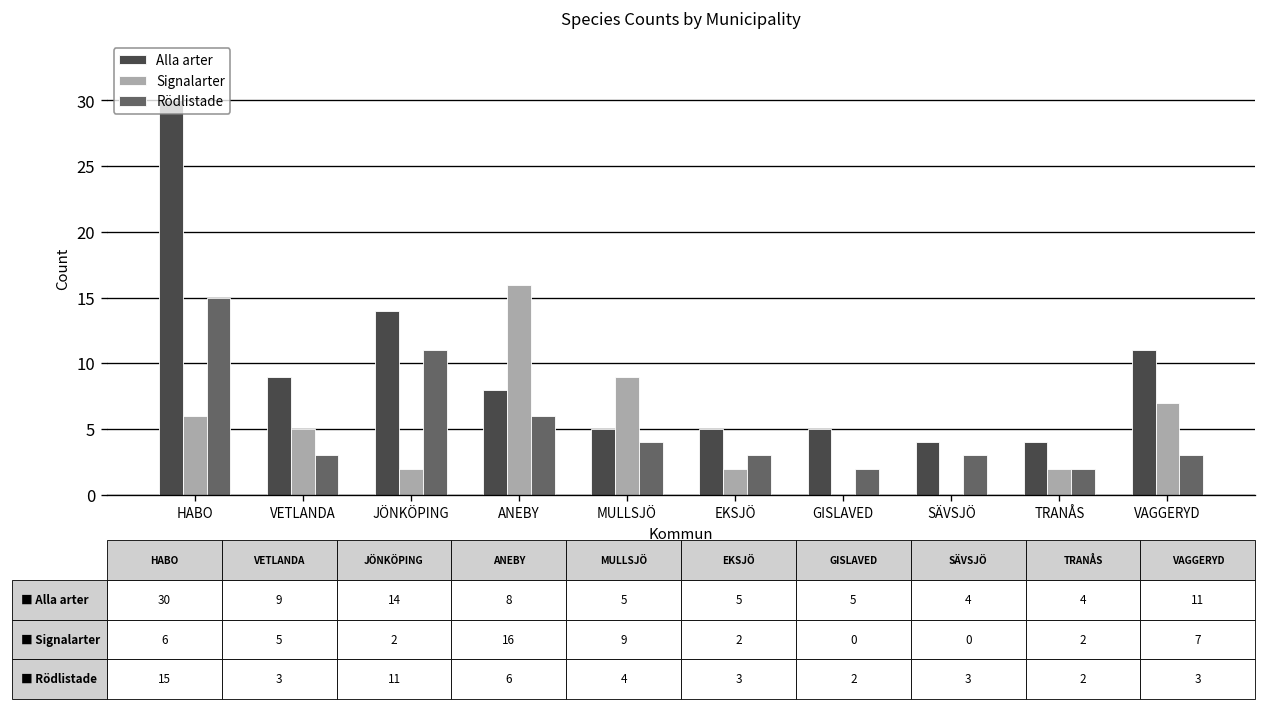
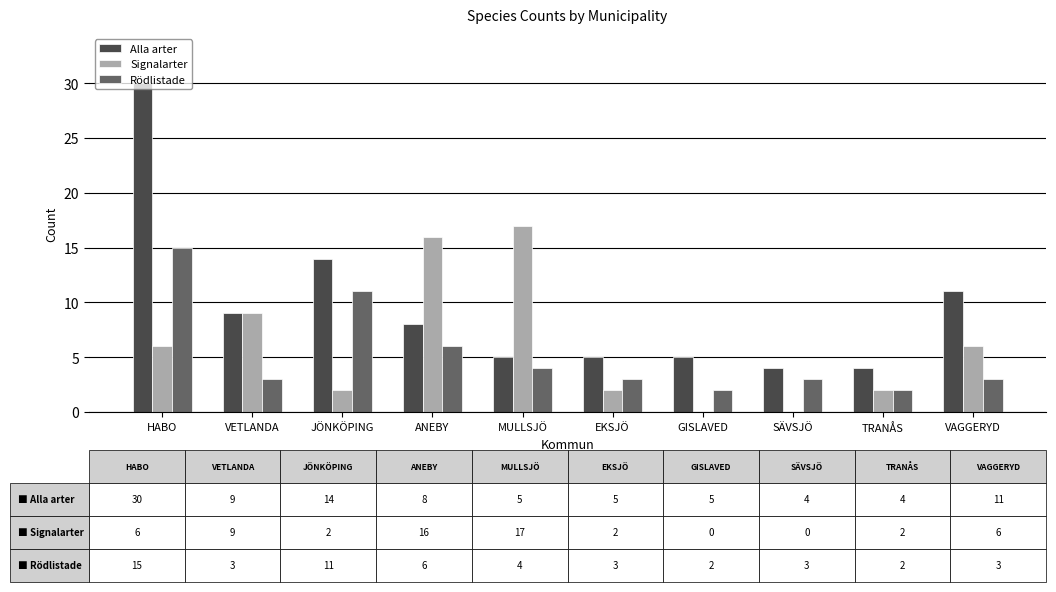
Signalarter, VETLANDA: 5 -> 9
Signalarter, MULLSJÖ: 9 -> 17
Signalarter, VAGGERYD: 7 -> 6
